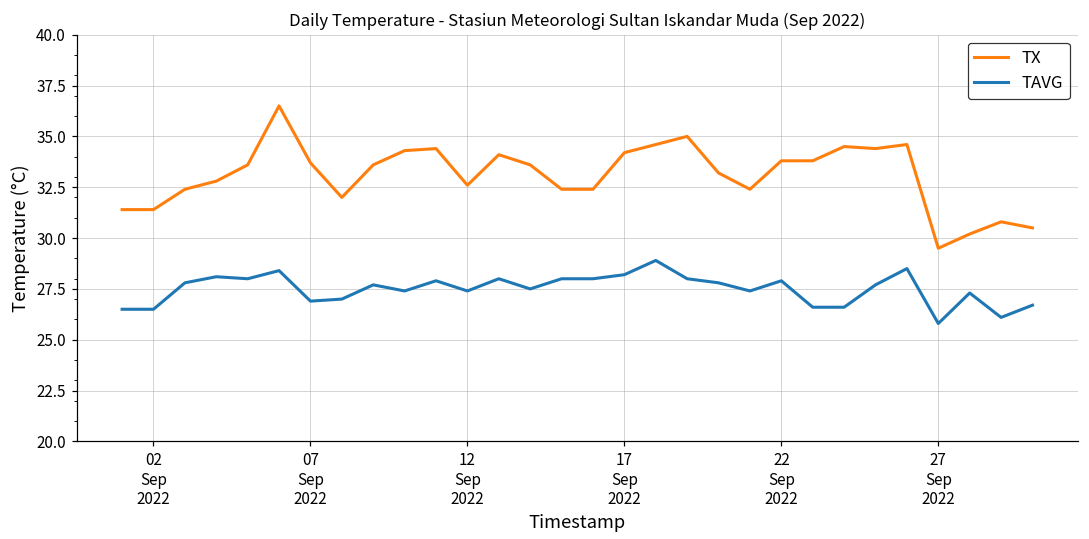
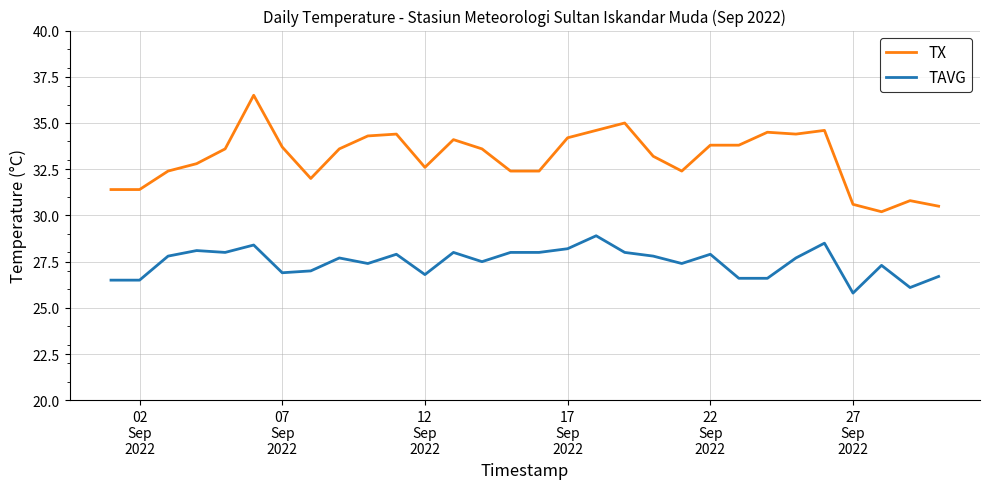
TAVG, 12 Sep 2022: 27.4 -> 26.8
TX, 27 Sep 2022: 29.5 -> 30.6
